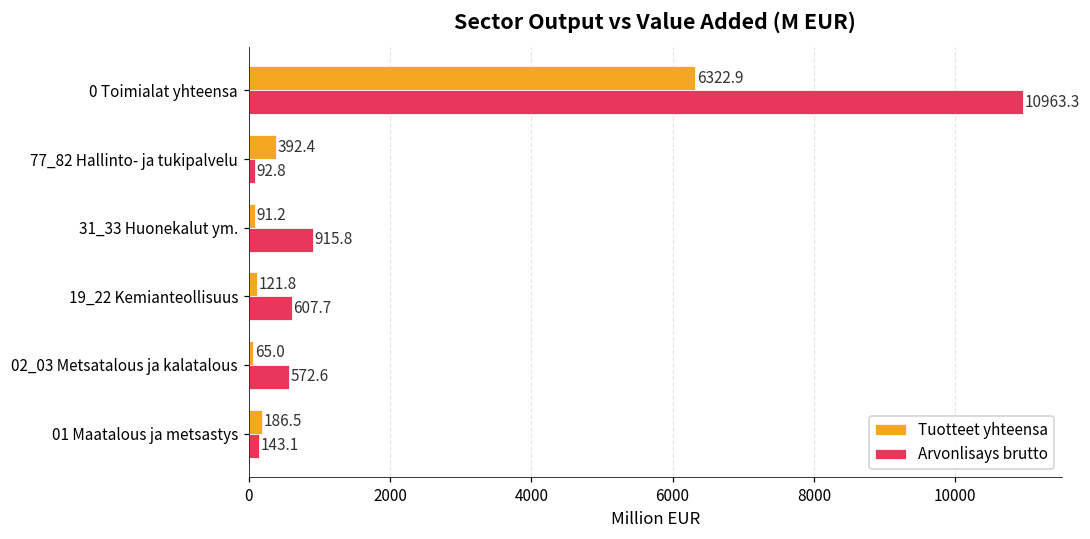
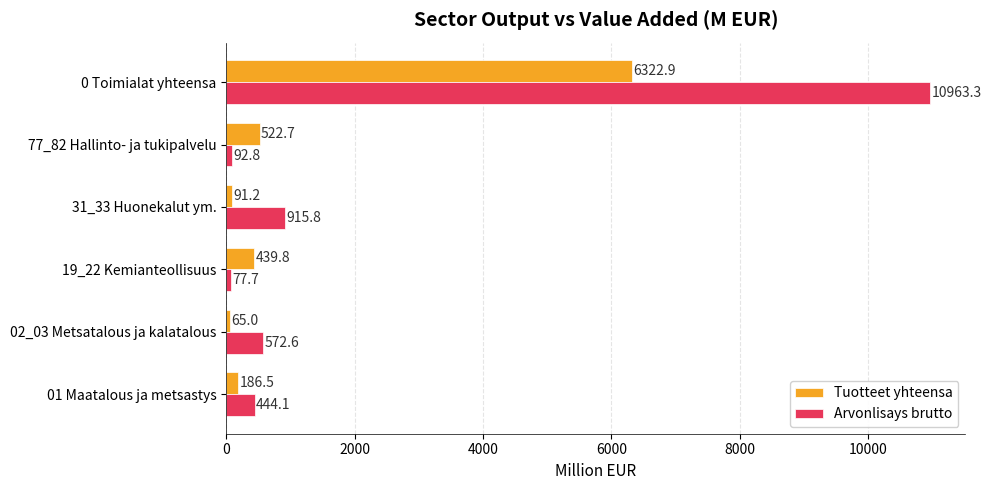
Tuotteet yhteensa, 77_82 Hallinto- ja tukipalvelu: 392.4 -> 522.7
Tuotteet yhteensa, 19_22 Kemianteollisuus: 121.8 -> 439.8
Arvonlisays brutto, 19_22 Kemianteollisuus: 607.7 -> 77.7
Arvonlisays brutto, 01 Maatalous ja metsastys: 143.1 -> 444.1
